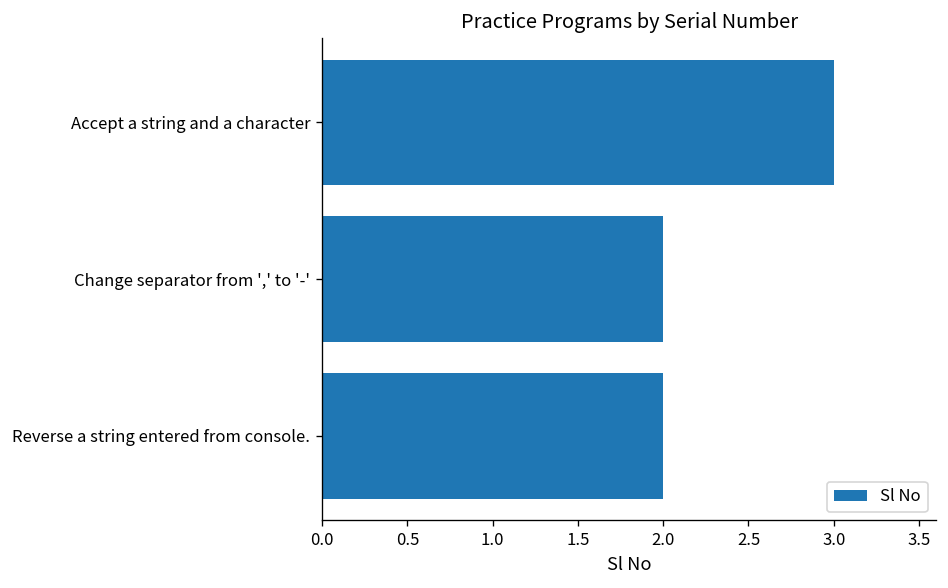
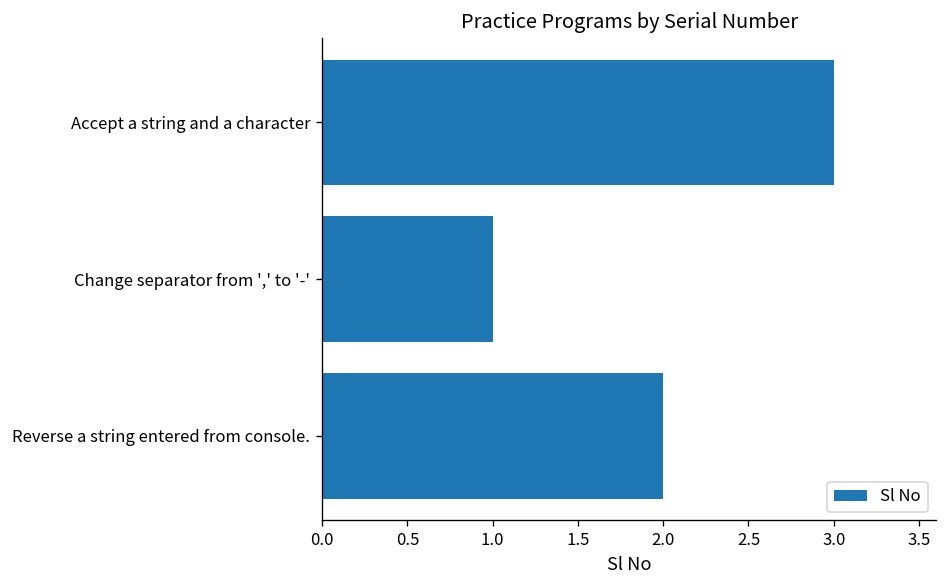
Change separator from ',' to '-': 2 -> 1
